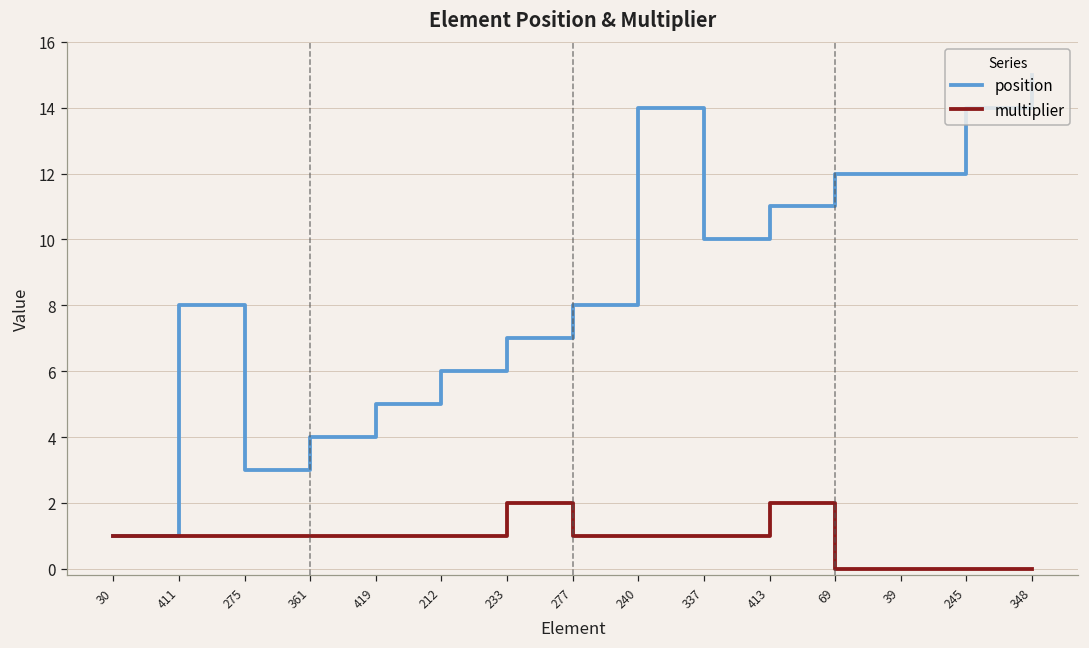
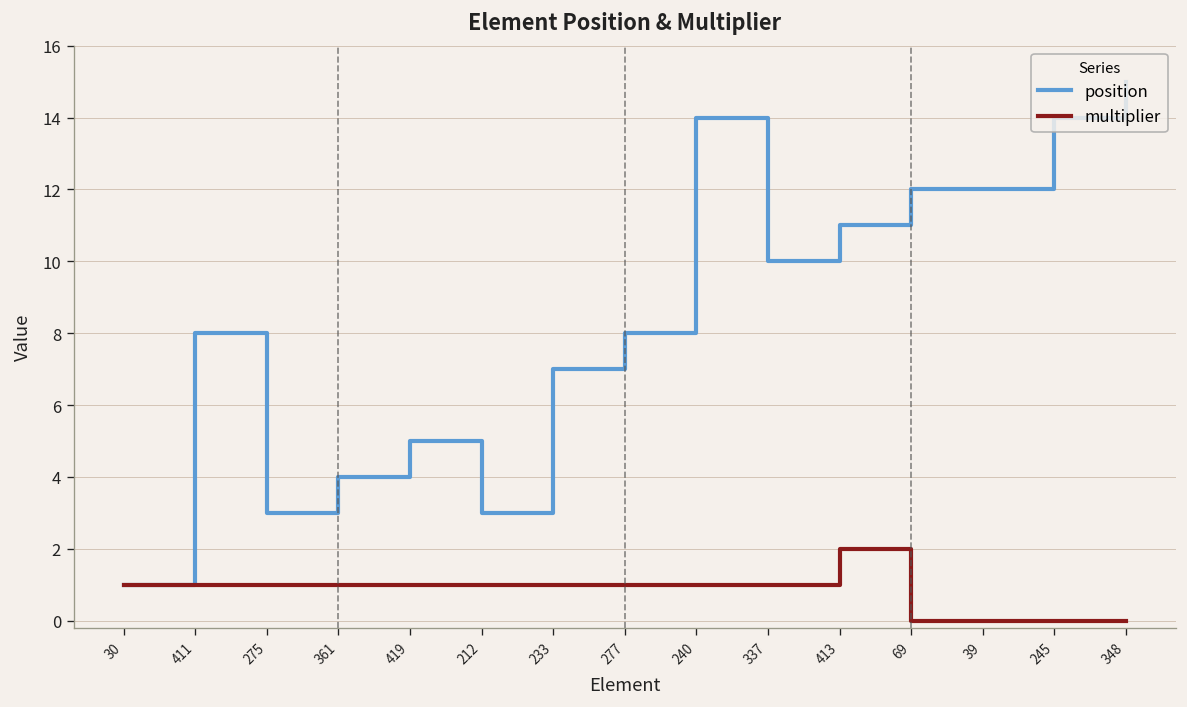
position, 212: 6 -> 3
multiplier, 233: 2 -> 1
